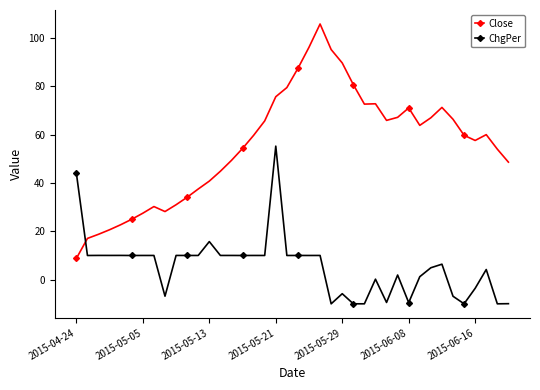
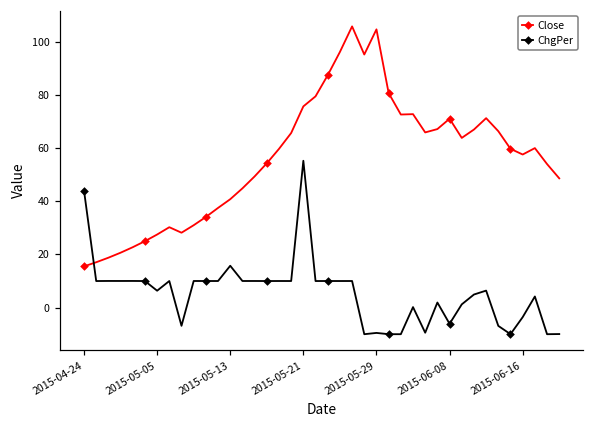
Close, 2015-04-24: 9 -> 16
ChgPer, 2015-05-05: 10 -> 6
Close, 2015-05-29: 90 -> 105
ChgPer, 2015-05-29: -6 -> -10
ChgPer, 2015-06-08: -10 -> -6
